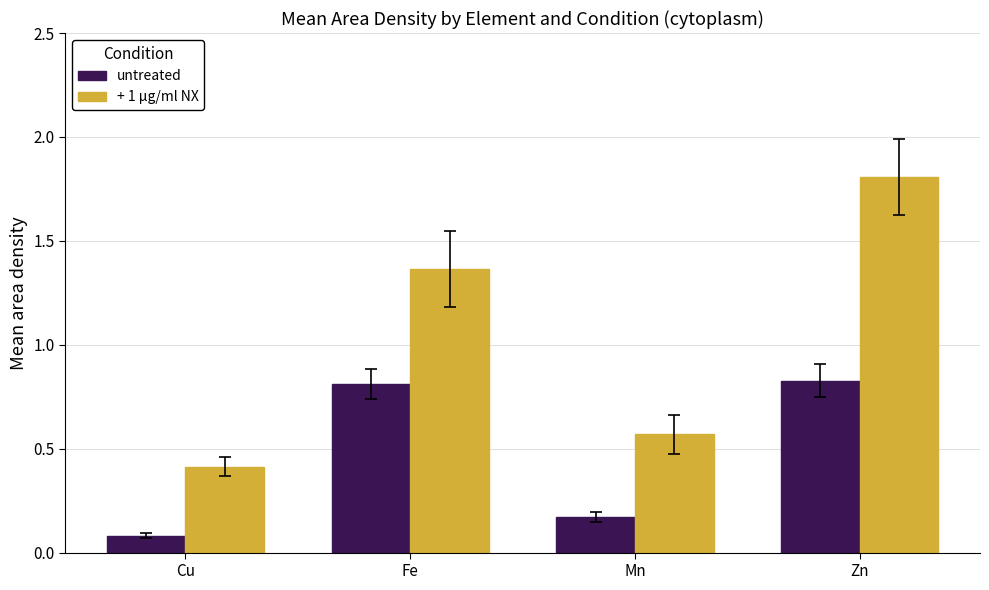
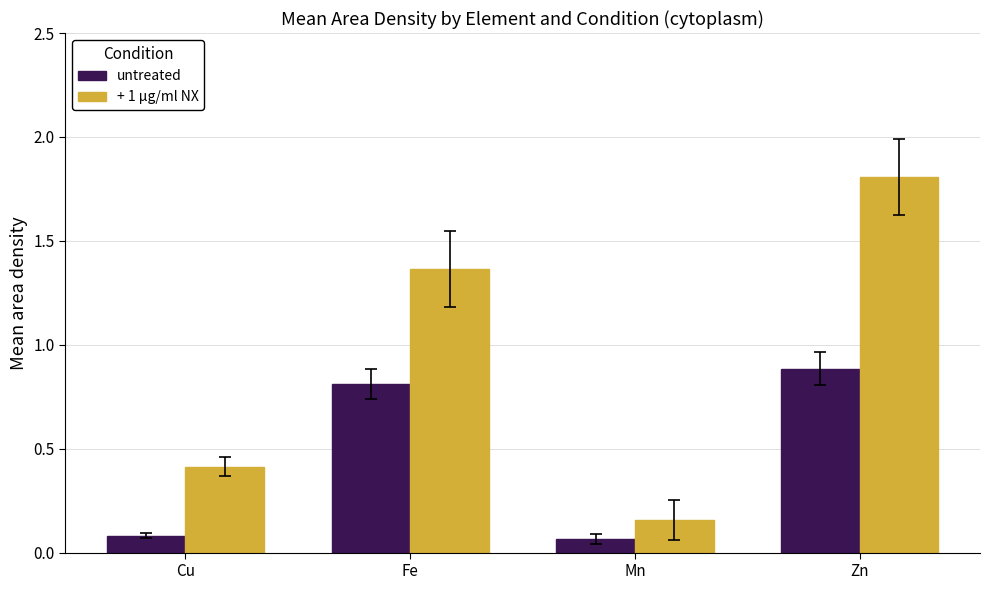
untreated, Mn: 0.17 -> 0.06
+ 1 µg/ml NX, Mn: 0.57 -> 0.16
untreated, Zn: 0.83 -> 0.88
